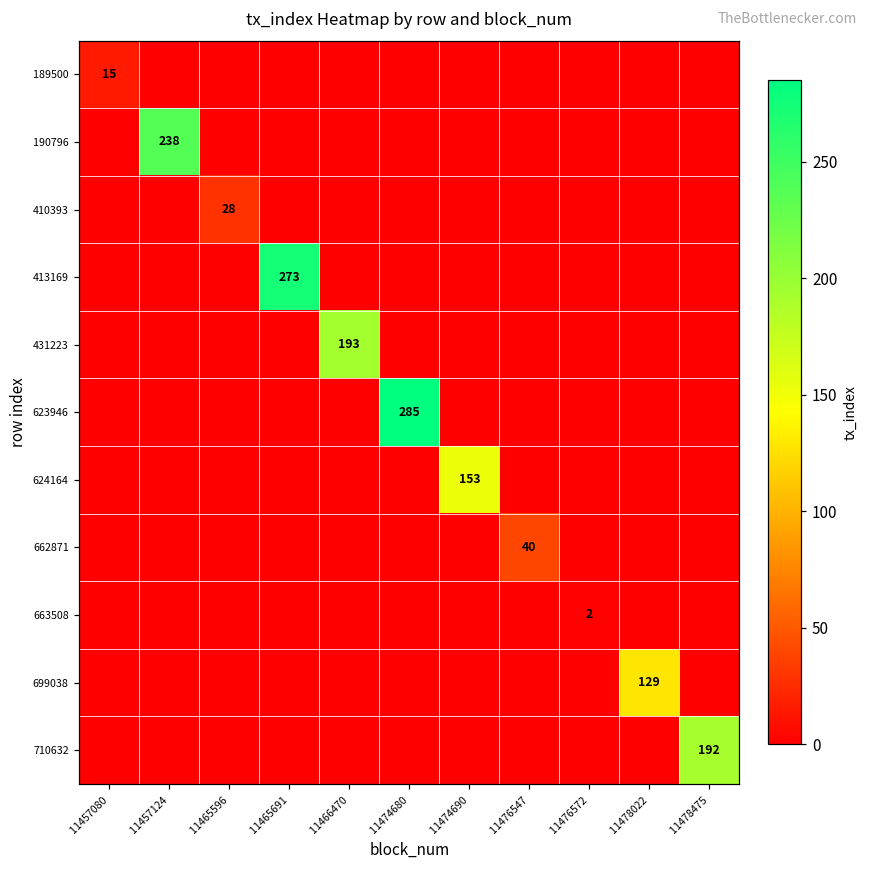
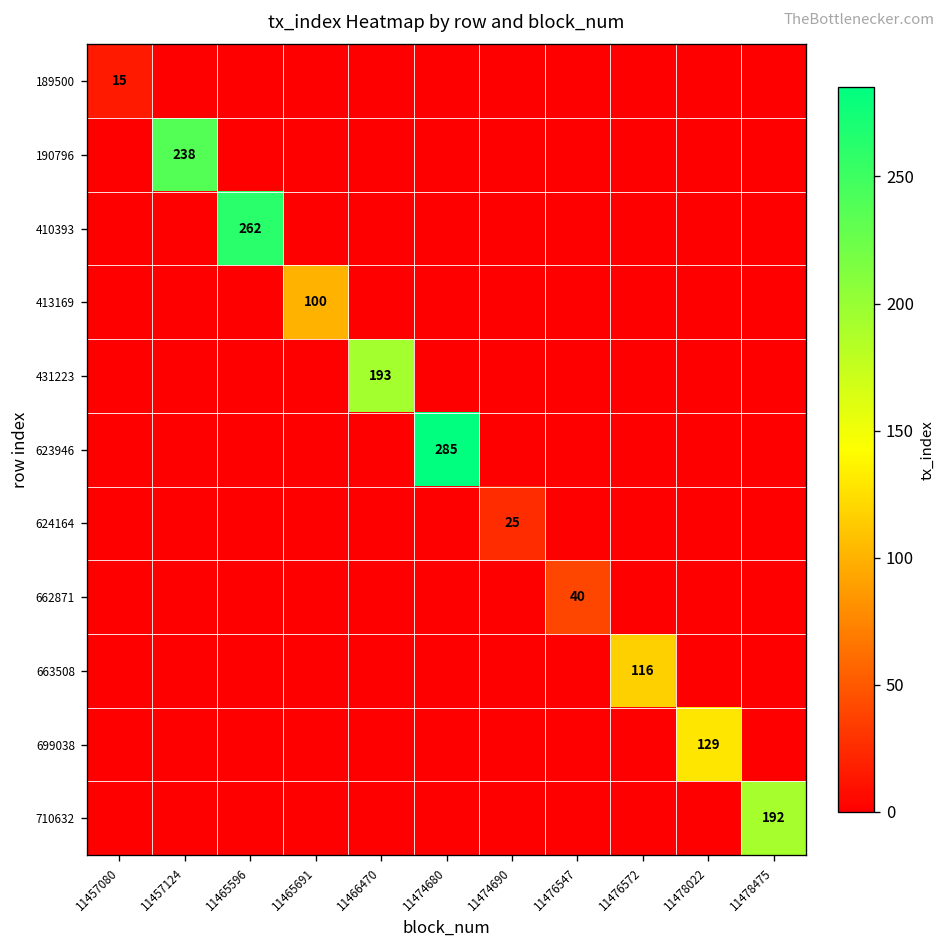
410393, 11465596: 28 -> 262
413169, 11465691: 273 -> 100
624164, 11474690: 153 -> 25
663508, 11476572: 2 -> 116
